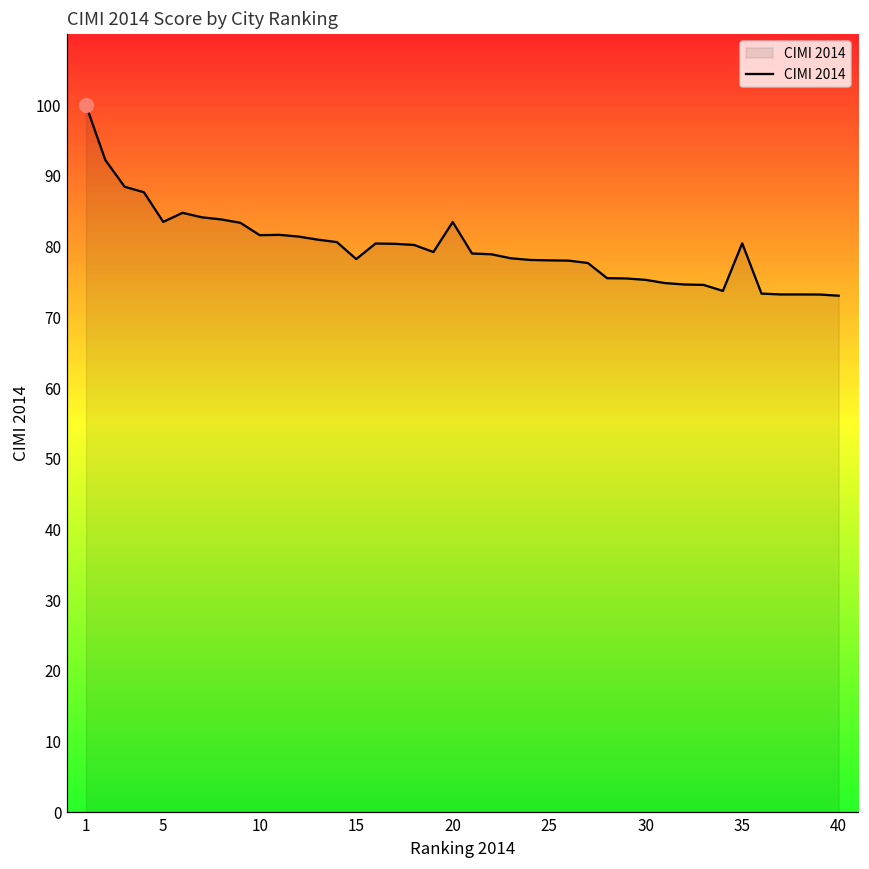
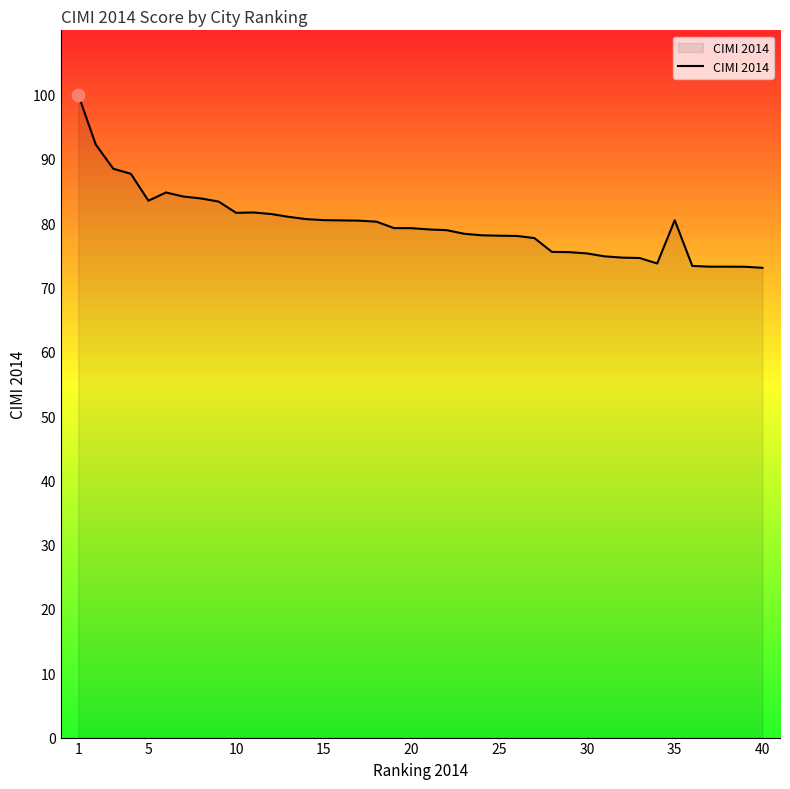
CIMI 2014, 15: 78 -> 80
CIMI 2014, 20: 83 -> 79
